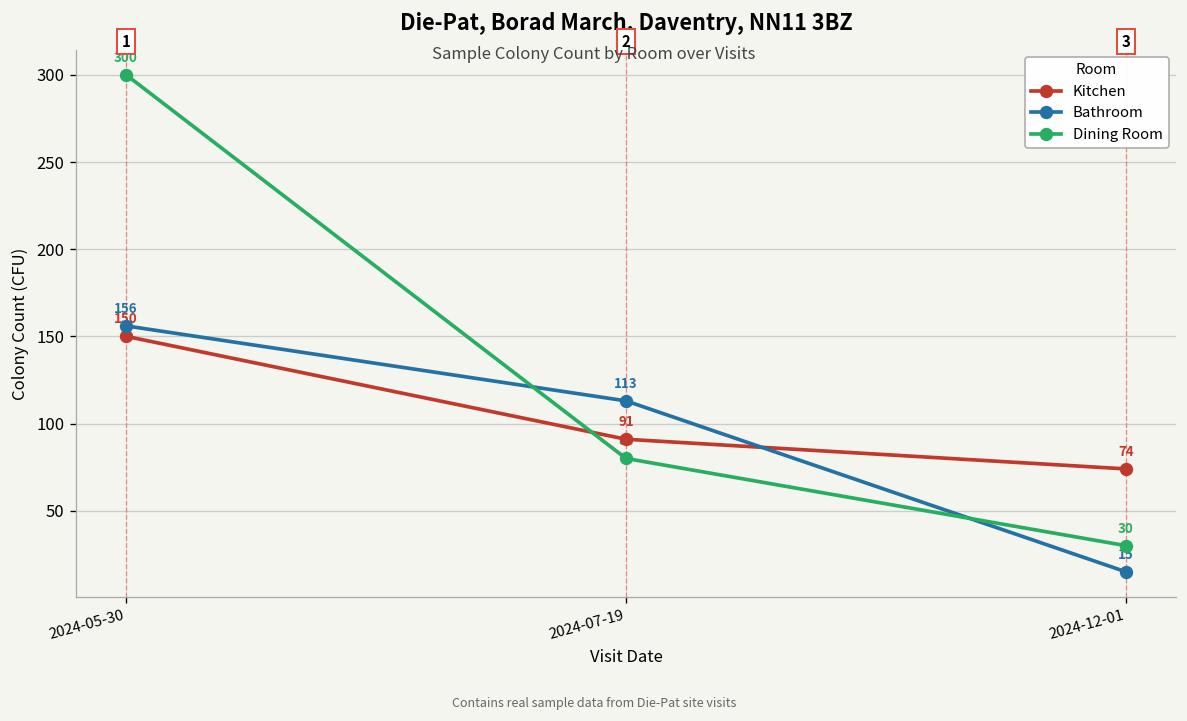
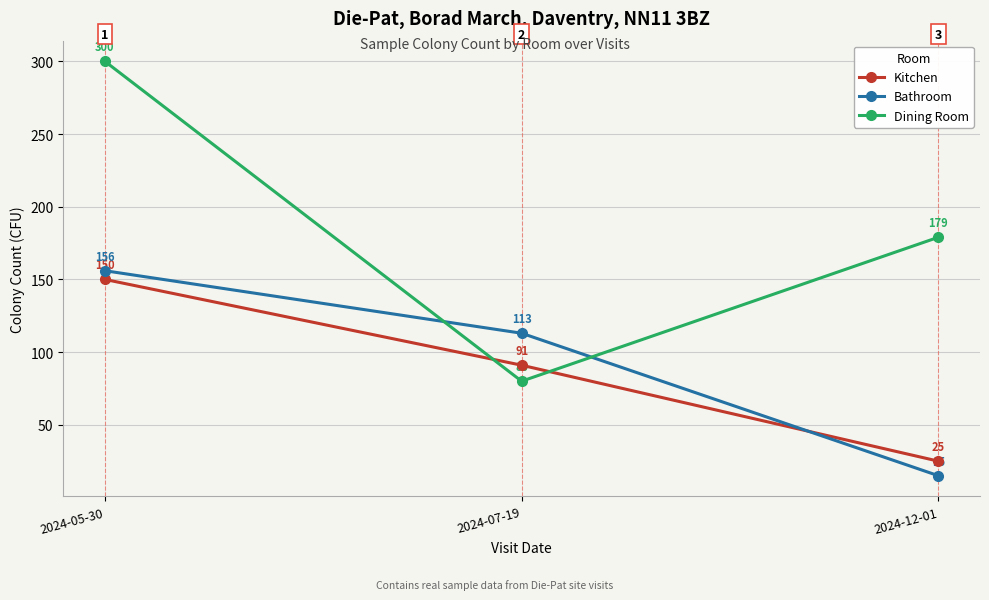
Kitchen, 2024-12-01: 74 -> 25
Dining Room, 2024-12-01: 30 -> 179
